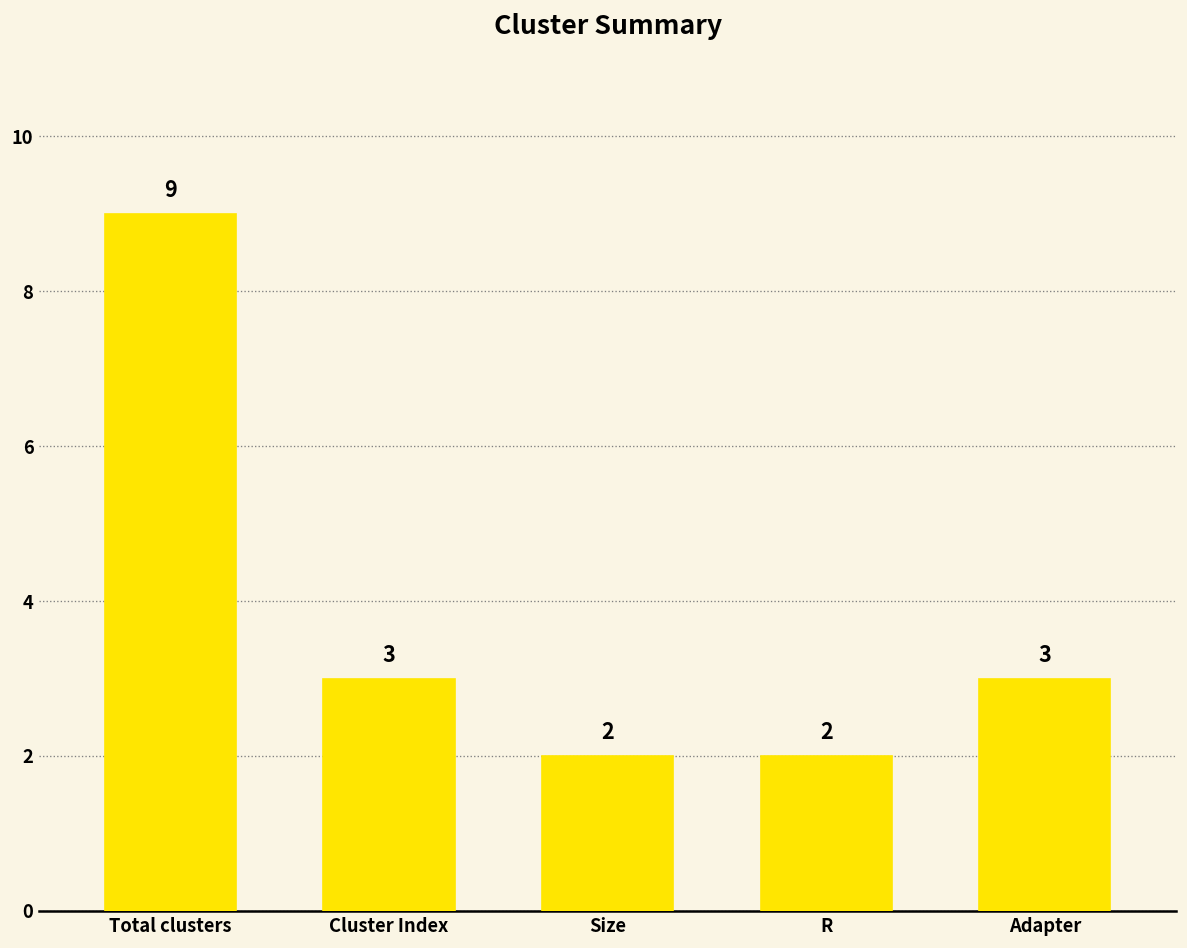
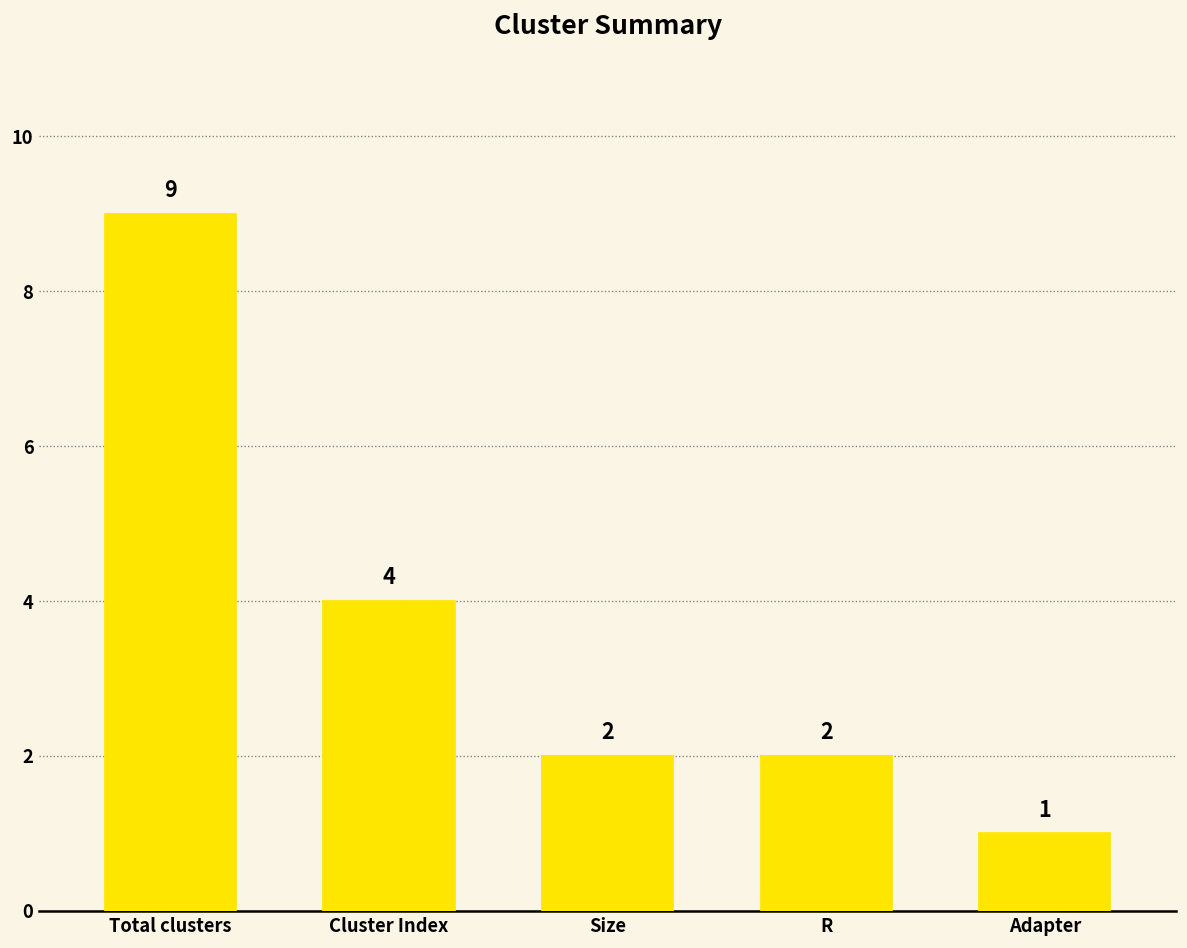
Cluster Index: 3 -> 4
Adapter: 3 -> 1
